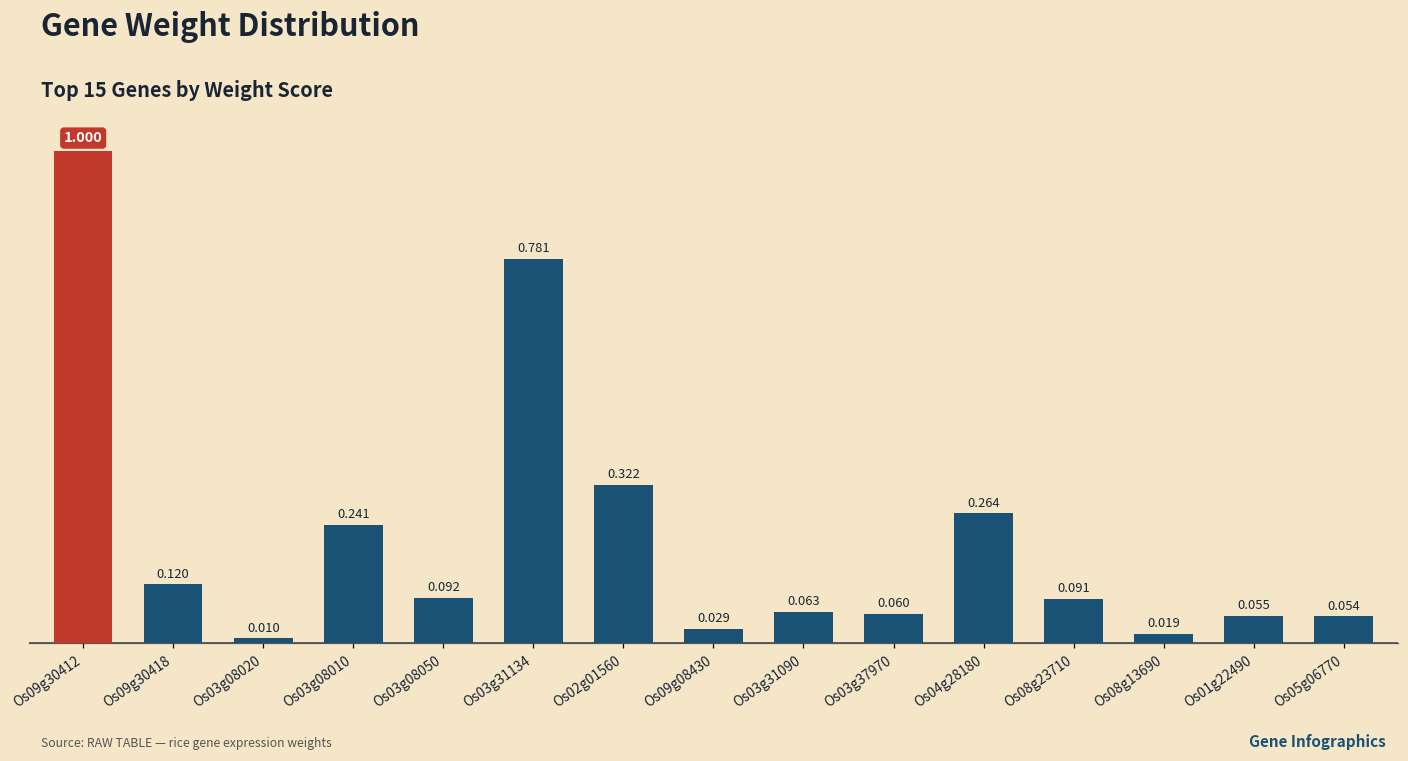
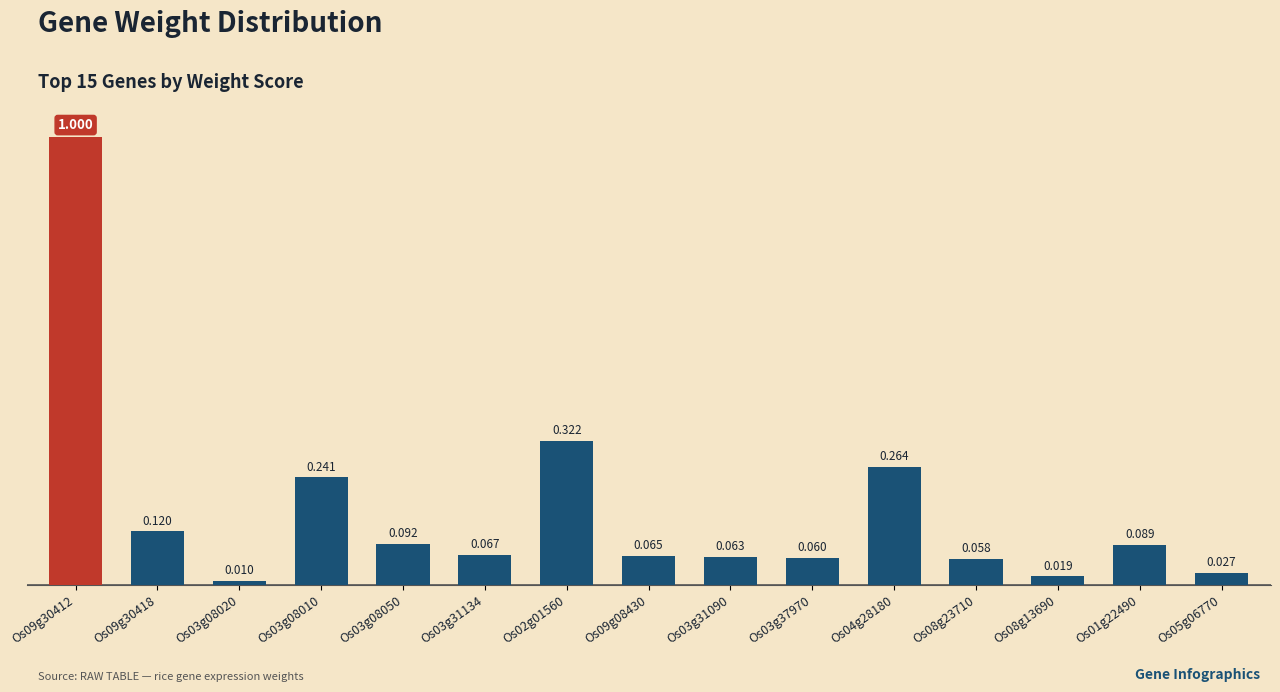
Os03g31134: 0.781 -> 0.067
Os09g08430: 0.029 -> 0.065
Os08g23710: 0.091 -> 0.058
Os01g22490: 0.055 -> 0.089
Os05g06770: 0.054 -> 0.027
